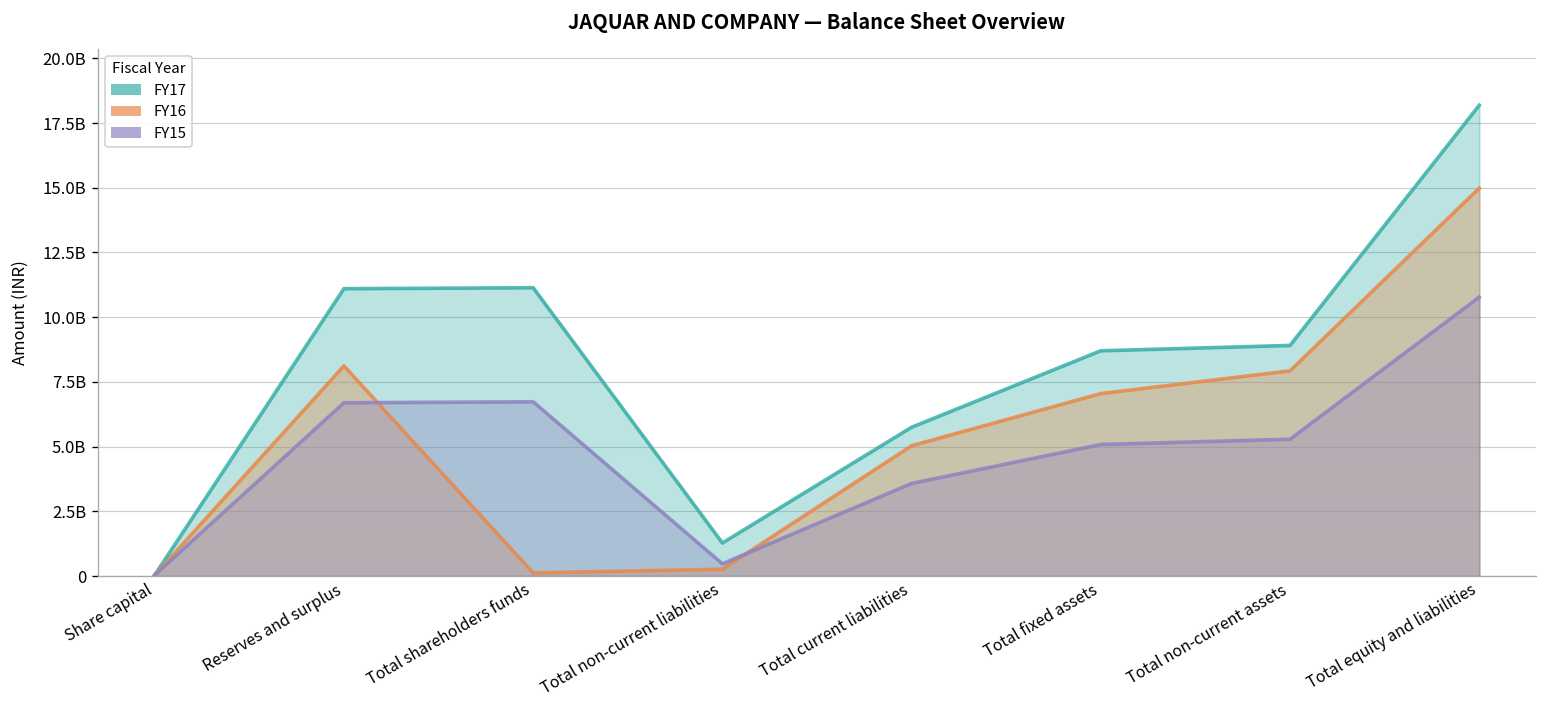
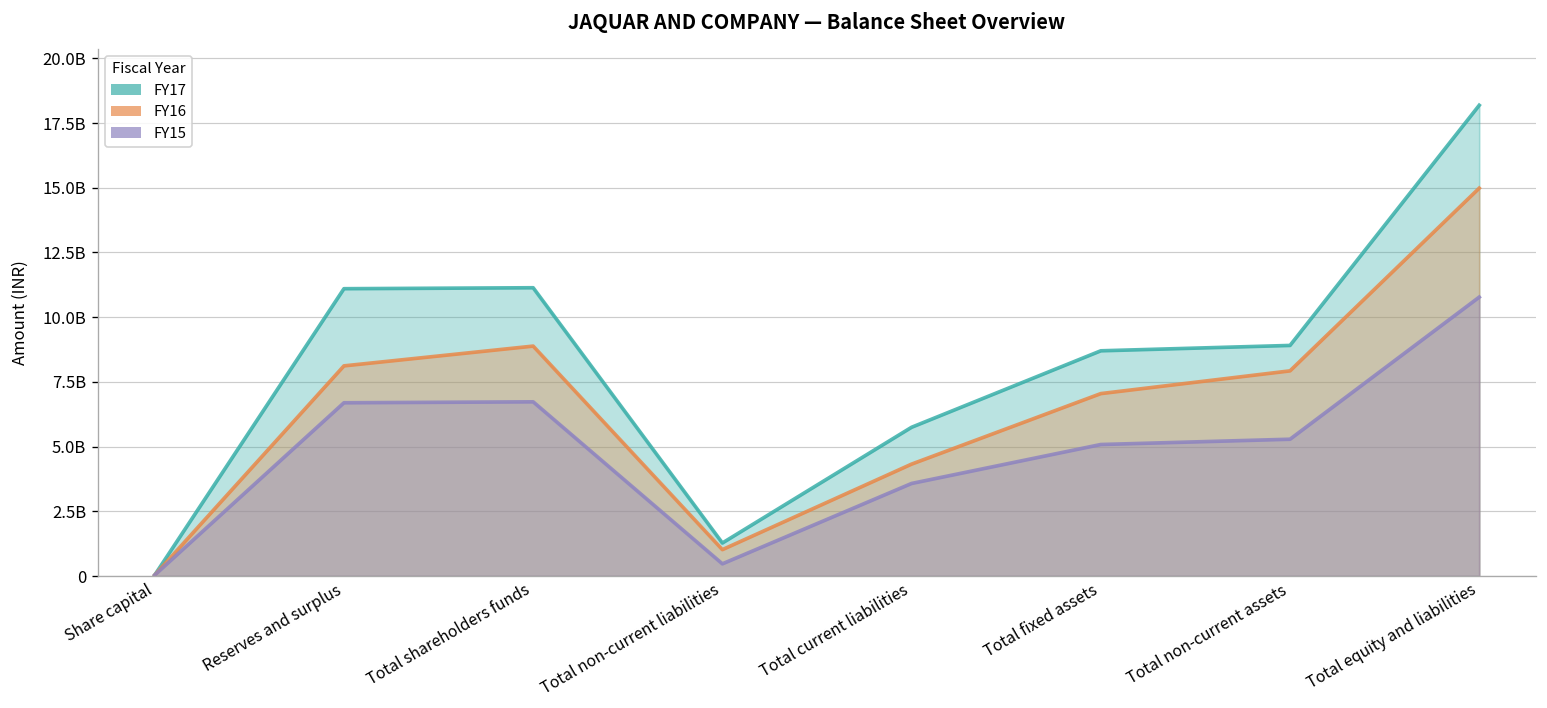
FY16, Total shareholders funds: 100000000 -> 8900000000
FY16, Total non-current liabilities: 300000000 -> 1000000000
FY16, Total current liabilities: 5000000000 -> 4300000000
